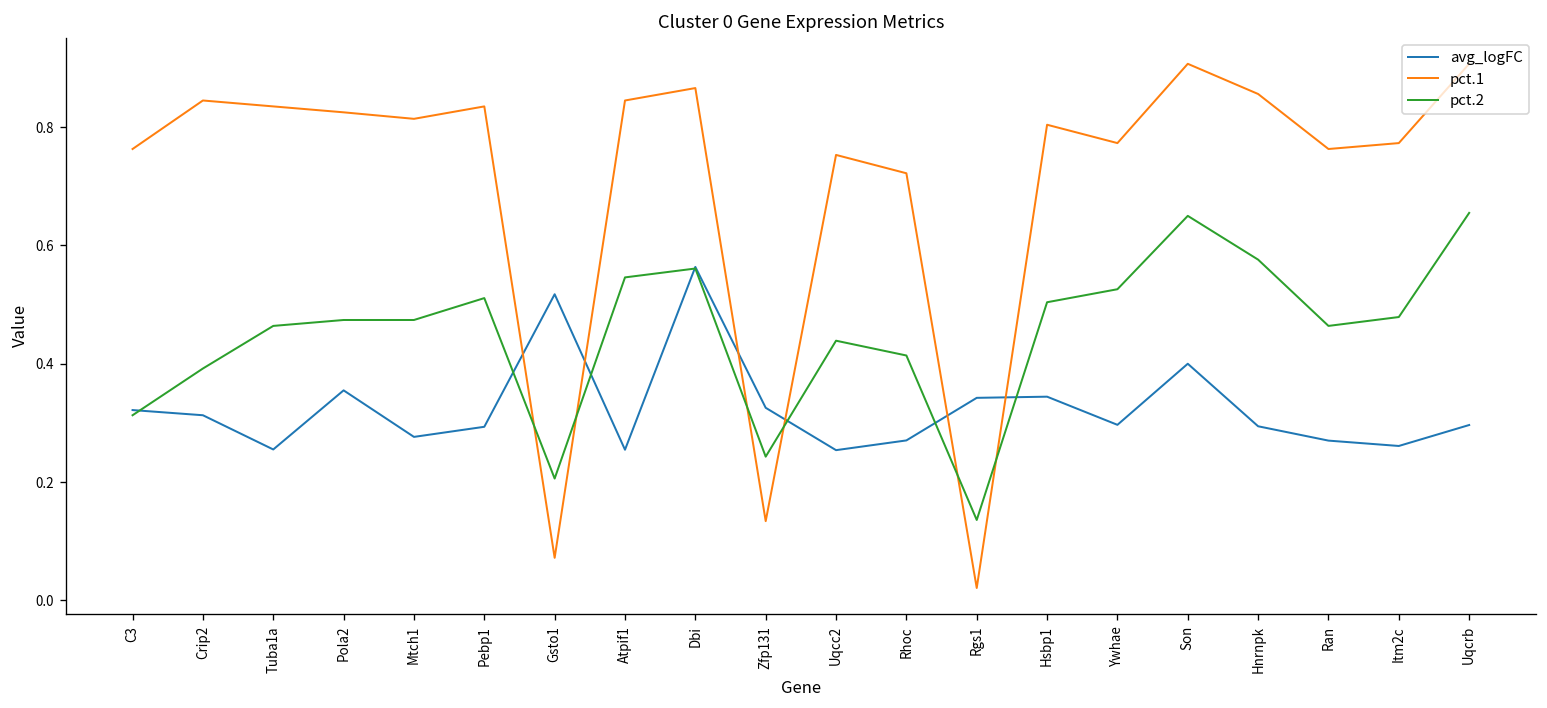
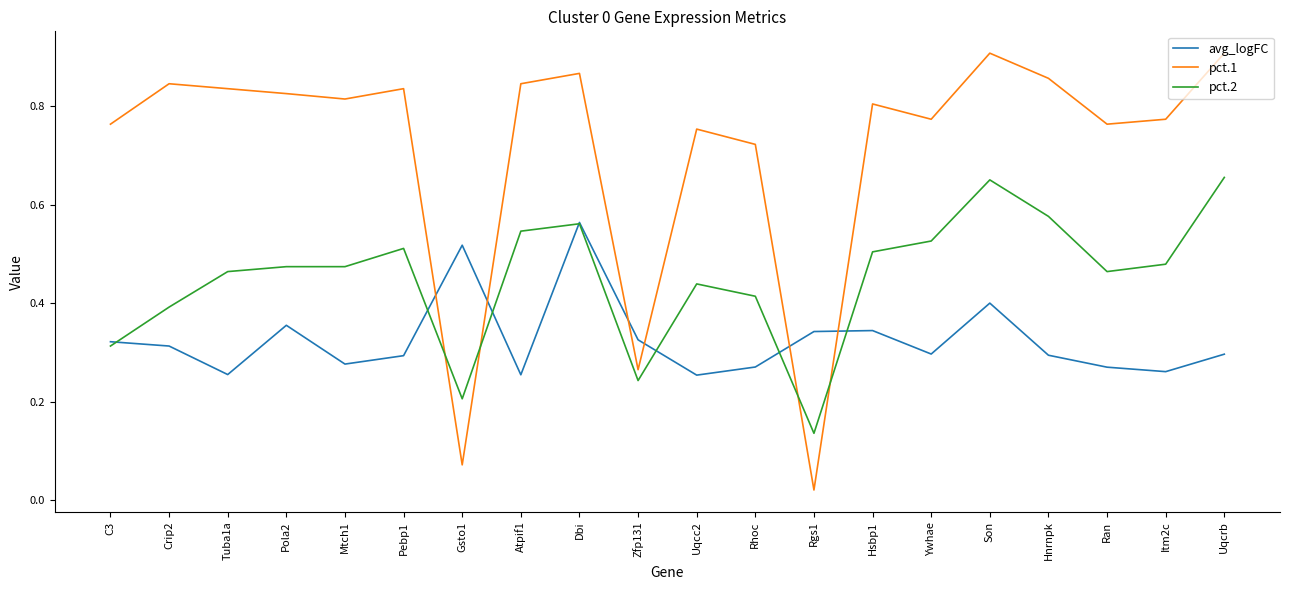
pct.1, Zfp131: 0.13 -> 0.27
